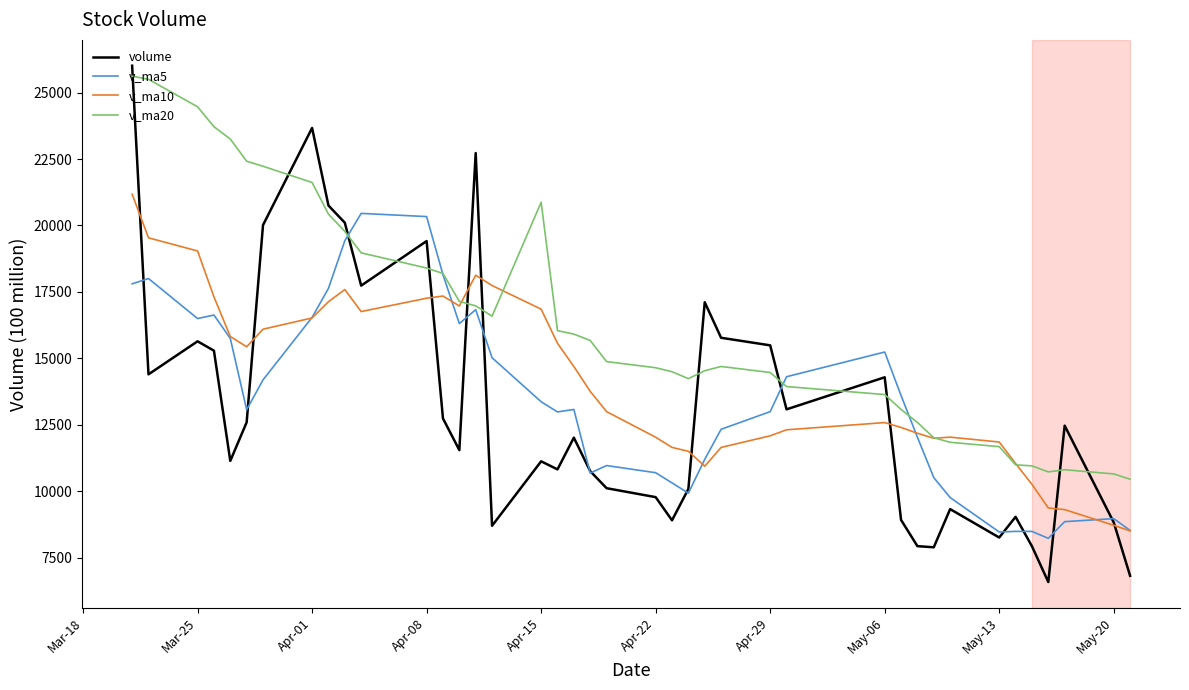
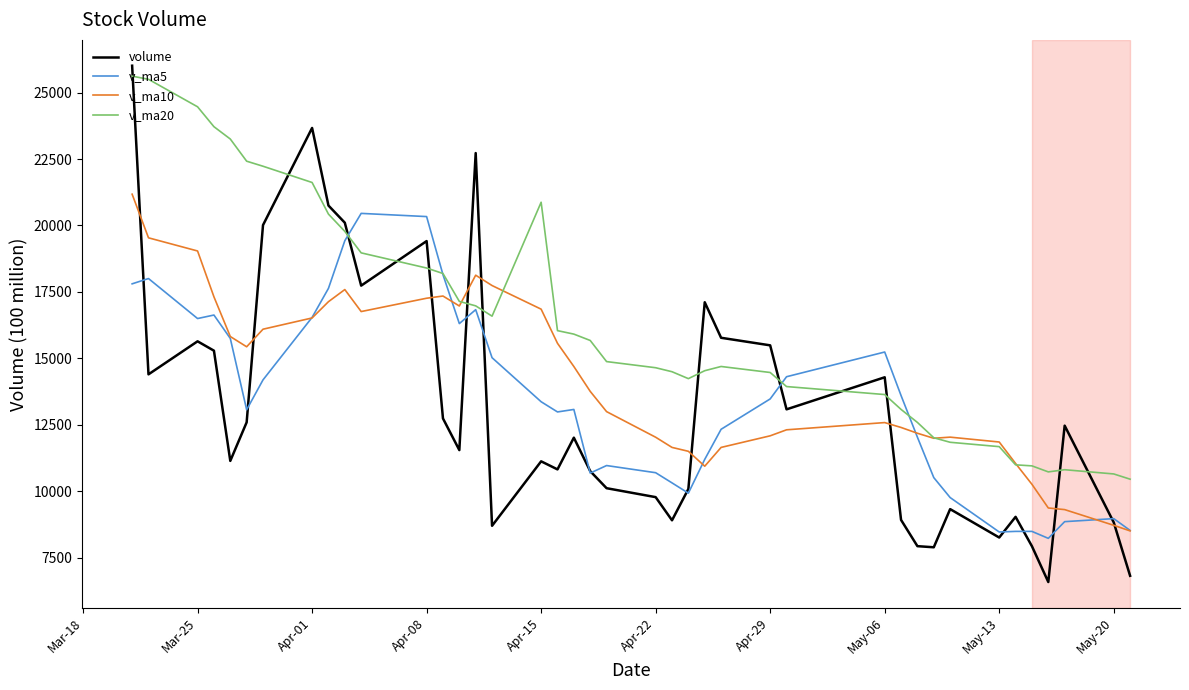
v_ma5, Apr-29: 13000 -> 13500
